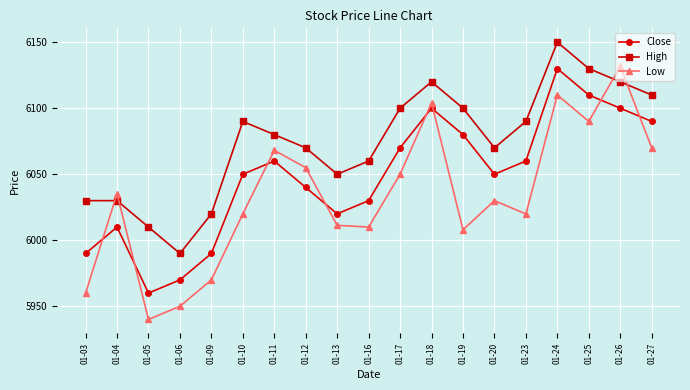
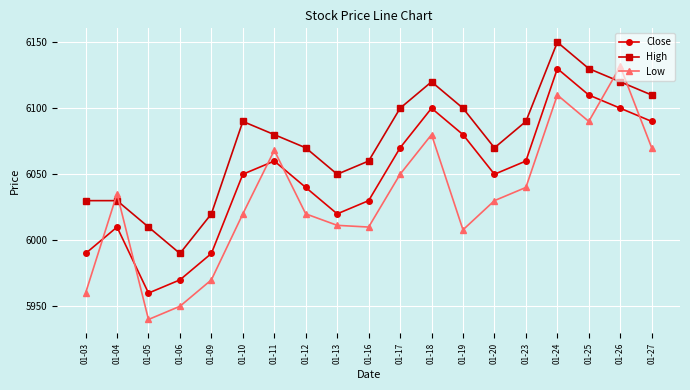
Low, 01-12: 6055 -> 6020
Low, 01-18: 6104 -> 6080
Low, 01-23: 6020 -> 6040
